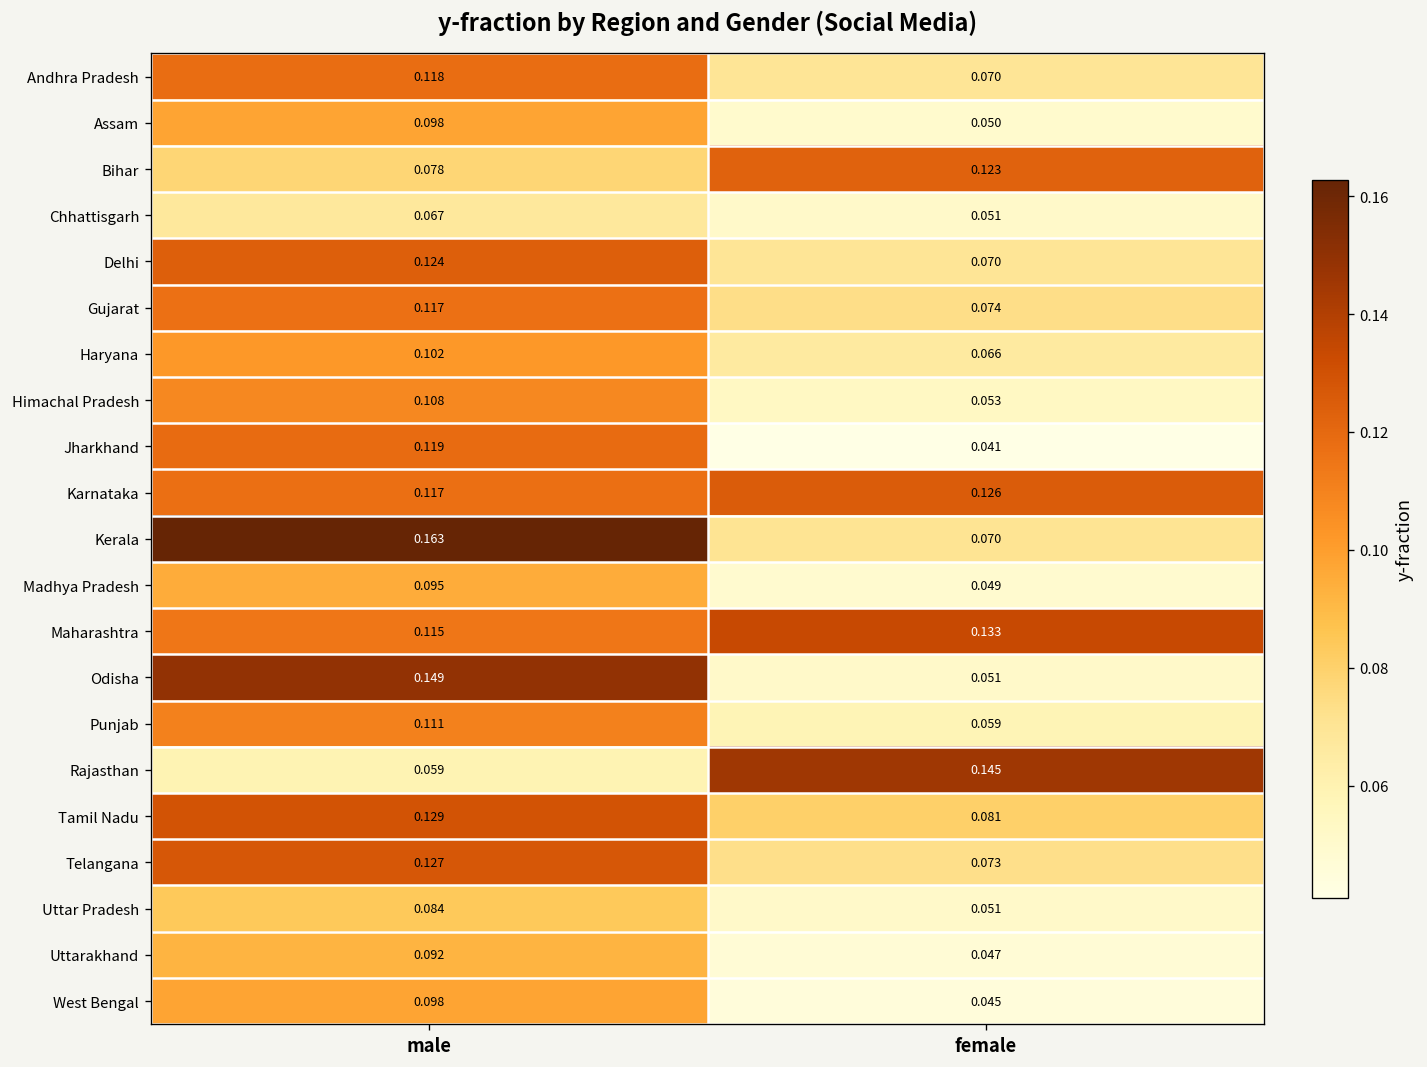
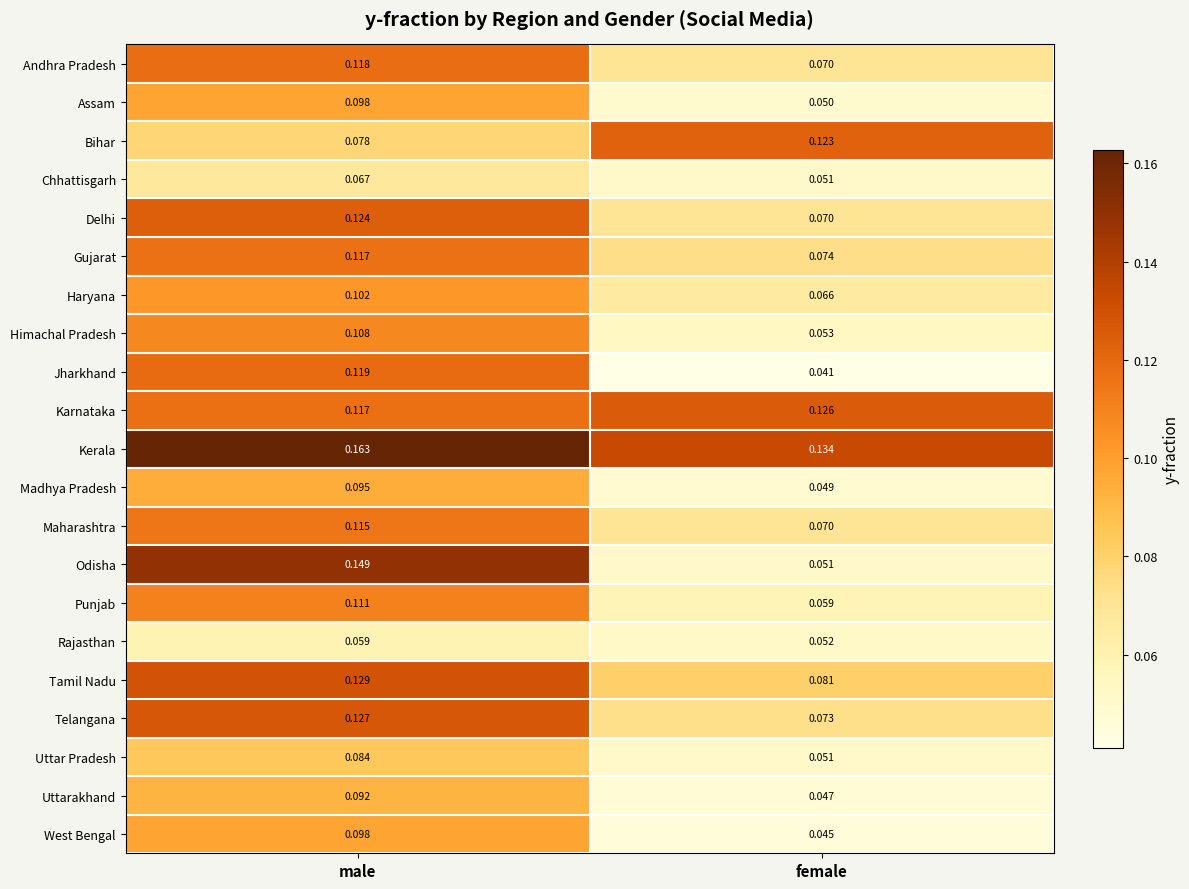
Kerala, female: 0.070 -> 0.134
Maharashtra, female: 0.133 -> 0.070
Rajasthan, female: 0.145 -> 0.052
